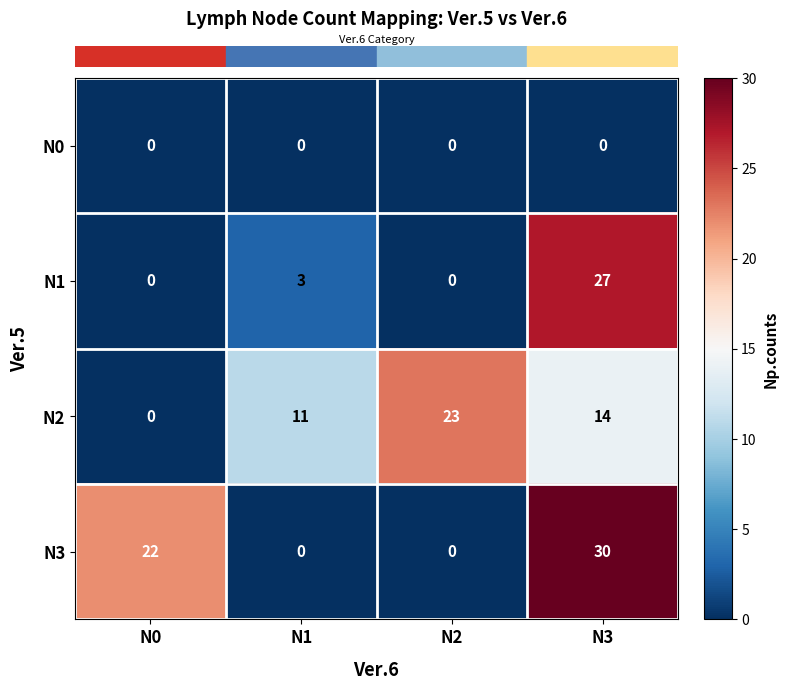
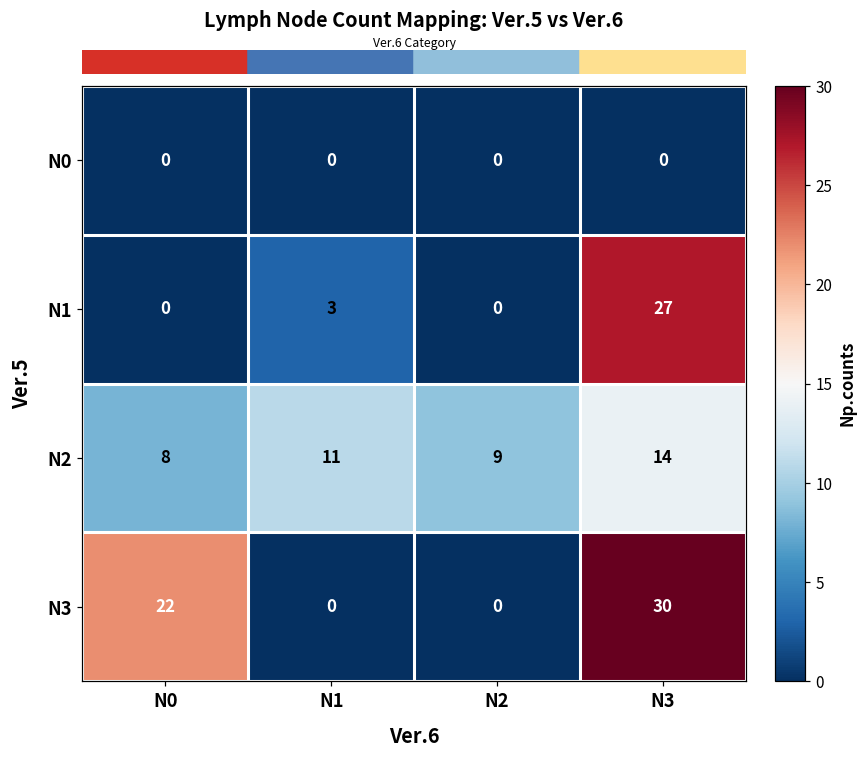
N2, N0: 0 -> 8
N2, N2: 23 -> 9
